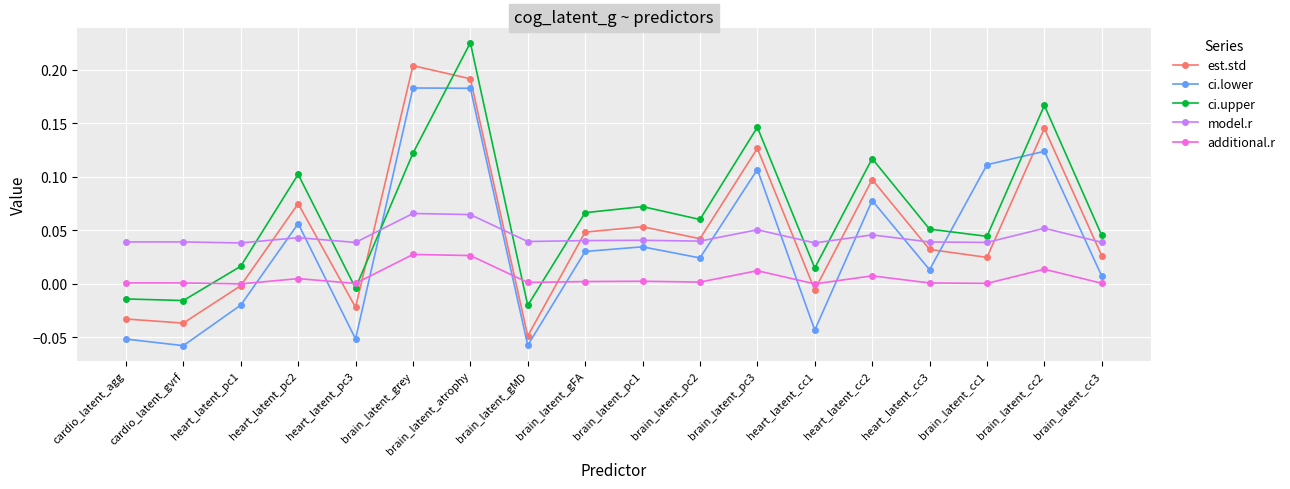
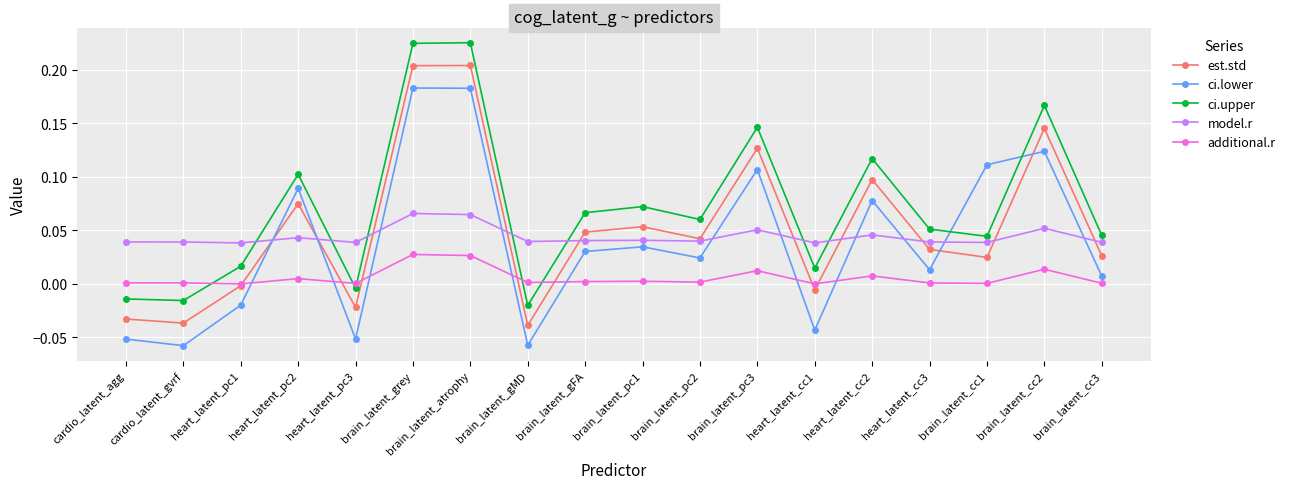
ci.lower, heart_latent_pc2: 0.056 -> 0.089
ci.upper, brain_latent_grey: 0.122 -> 0.225
est.std, brain_latent_atrophy: 0.192 -> 0.204
est.std, brain_latent_gMD: -0.049 -> -0.039
